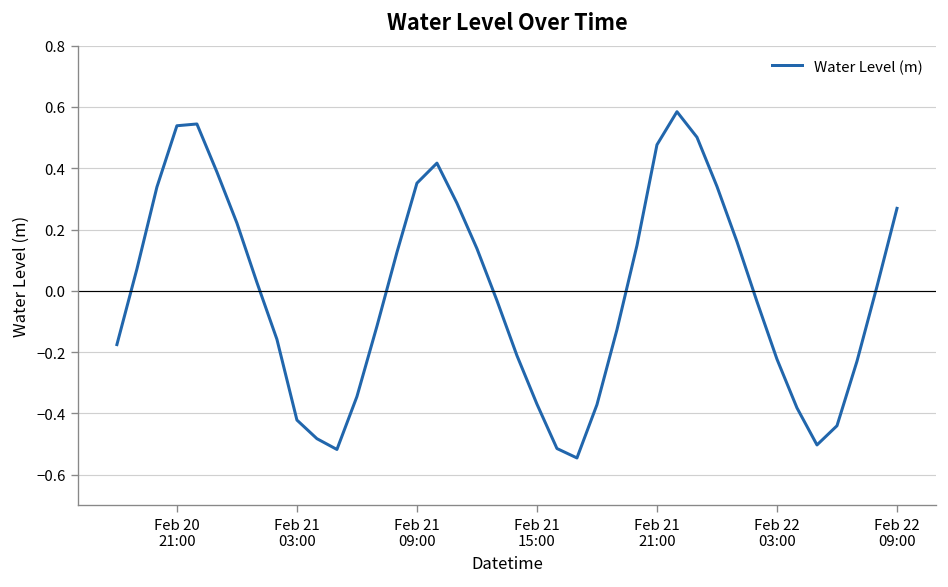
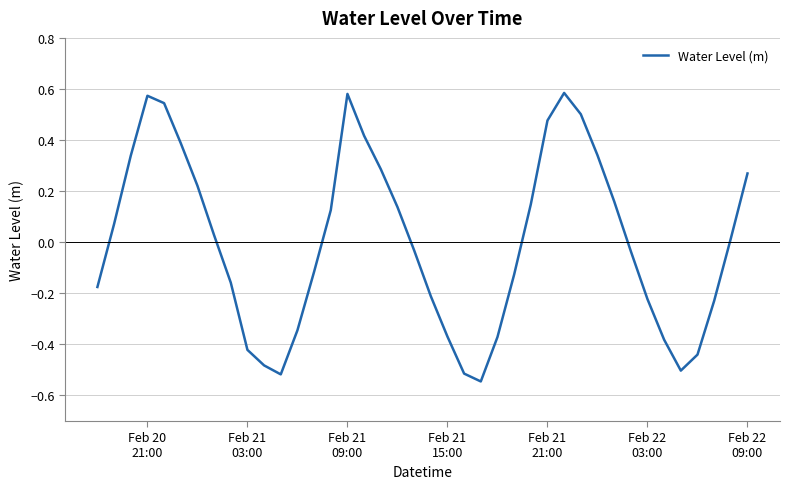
Feb 20 21:00: 0.54 -> 0.57
Feb 21 09:00: 0.35 -> 0.58
